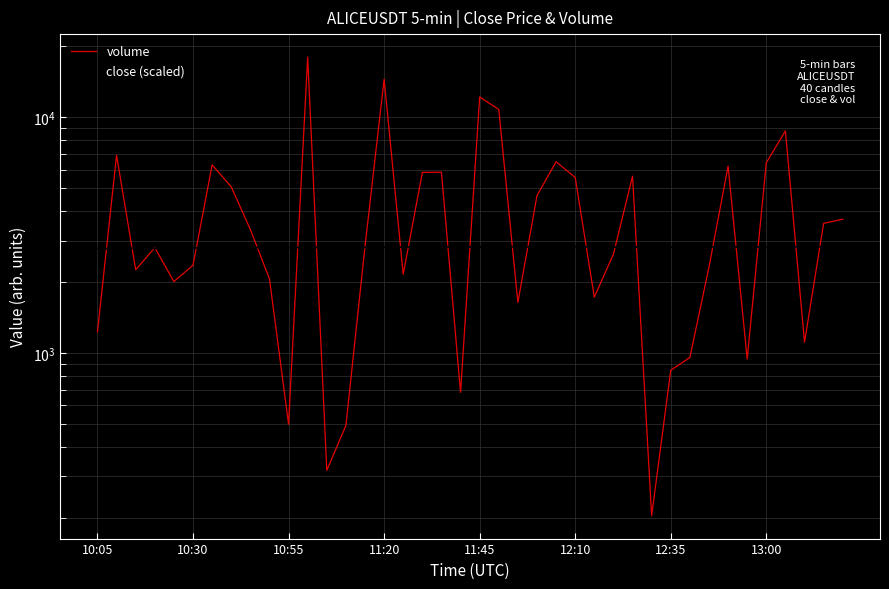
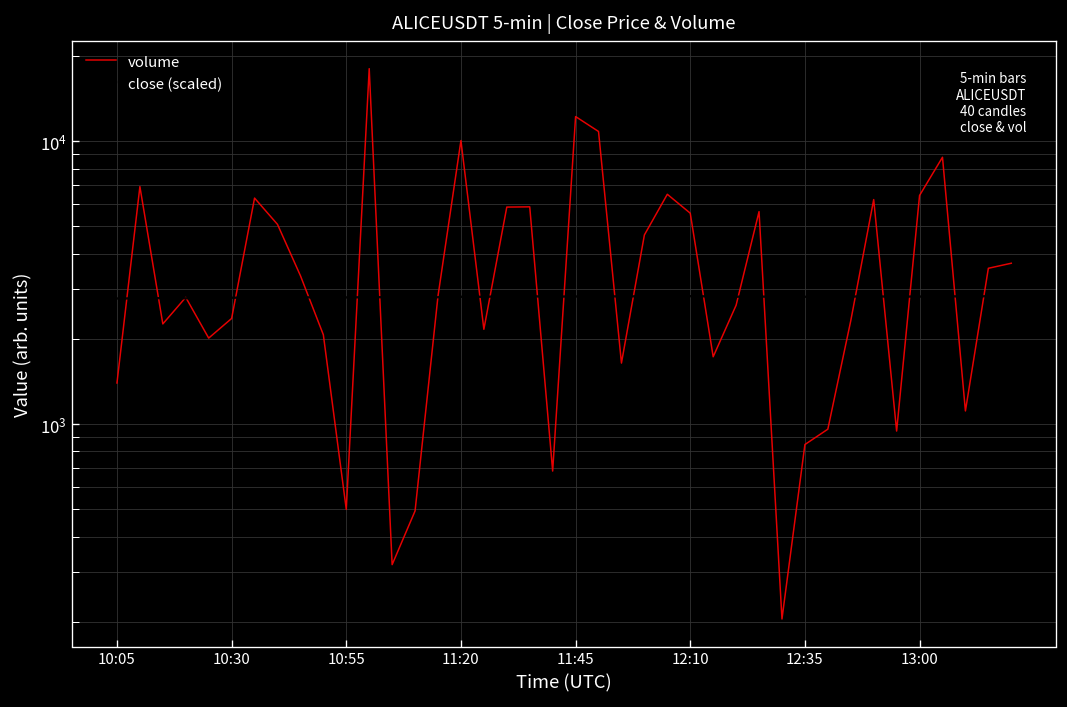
volume, 10:05: 1200 -> 1400
volume, 11:20: 15000 -> 10000
